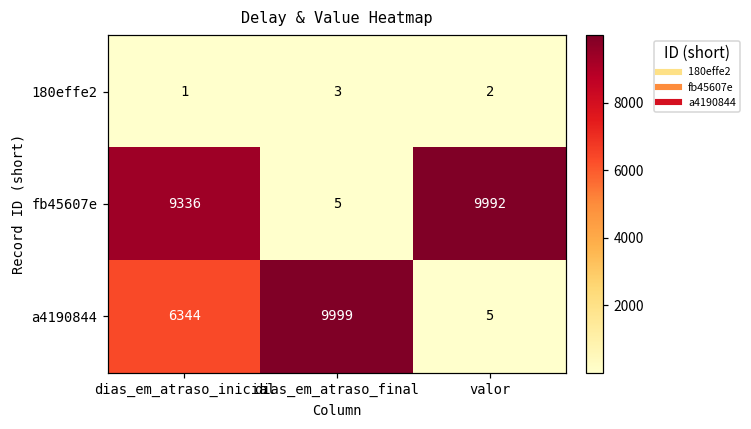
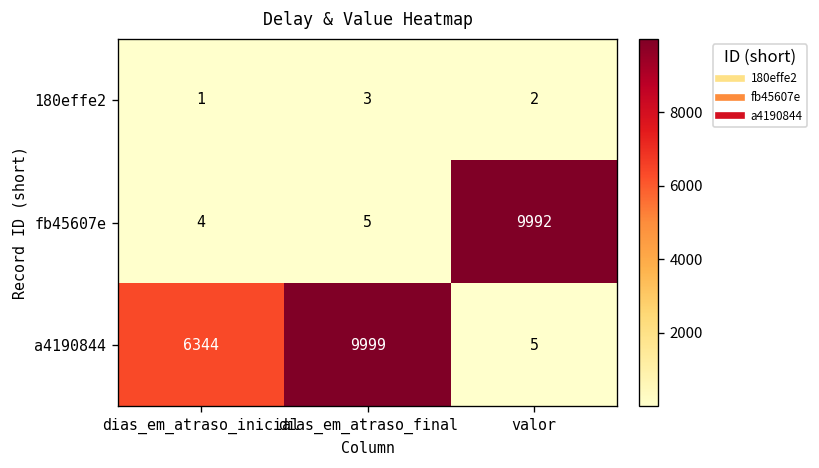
fb45607e, dias_em_atraso_inicial: 9336 -> 4
